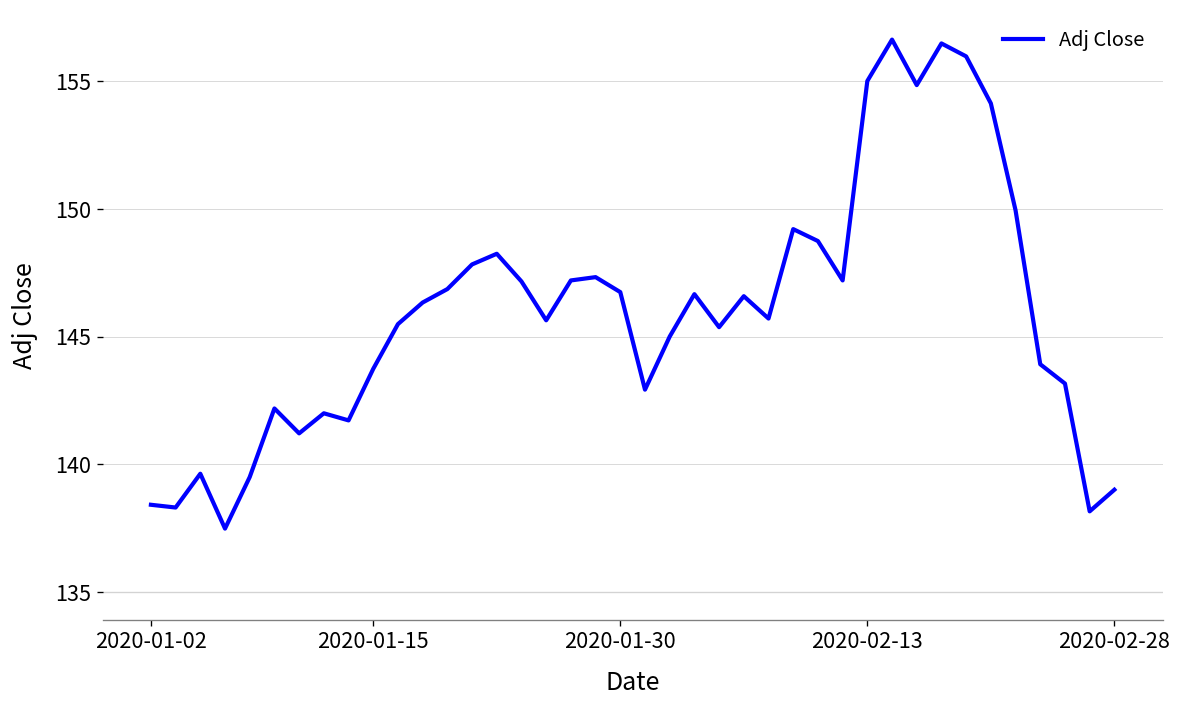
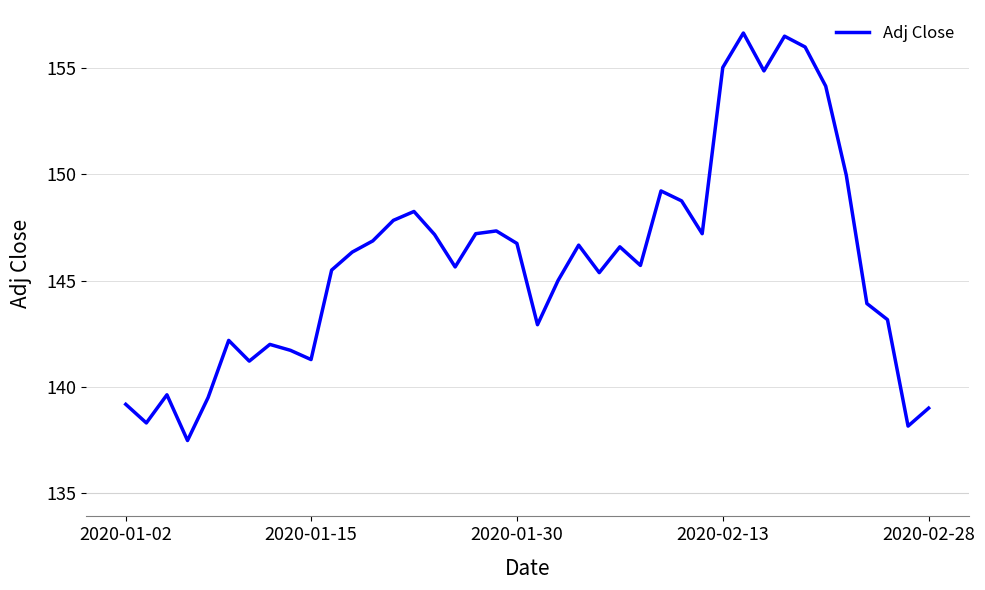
2020-01-02: 138.4 -> 139.2
2020-01-15: 143.7 -> 141.3
